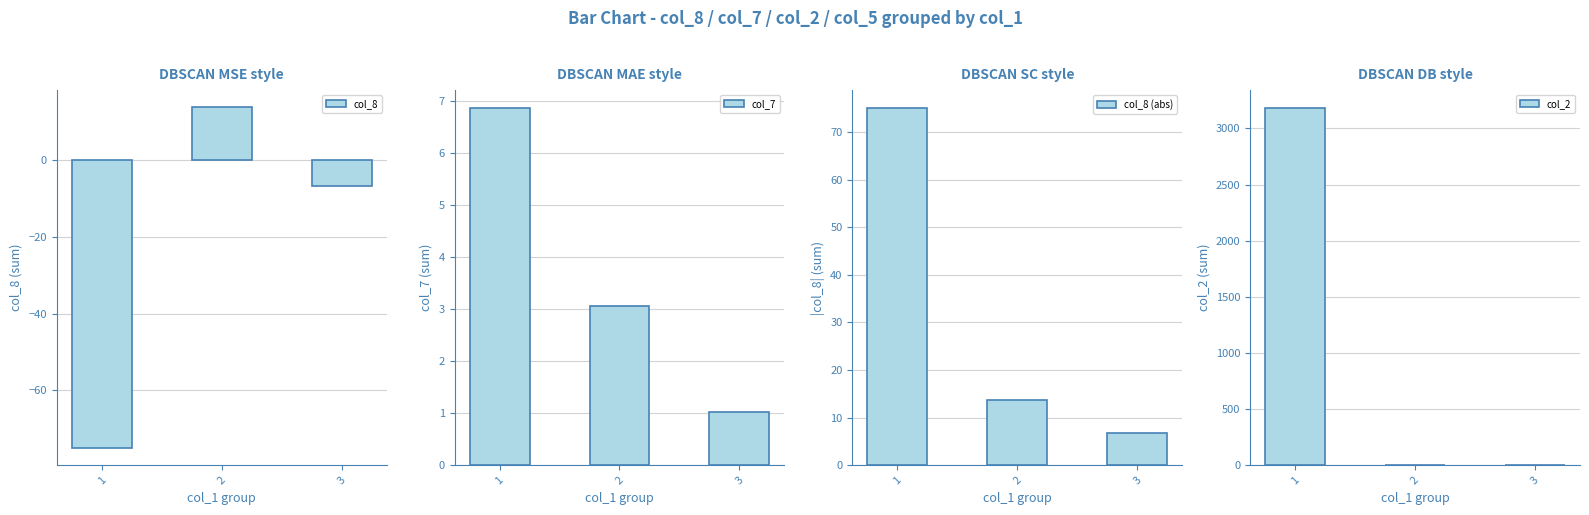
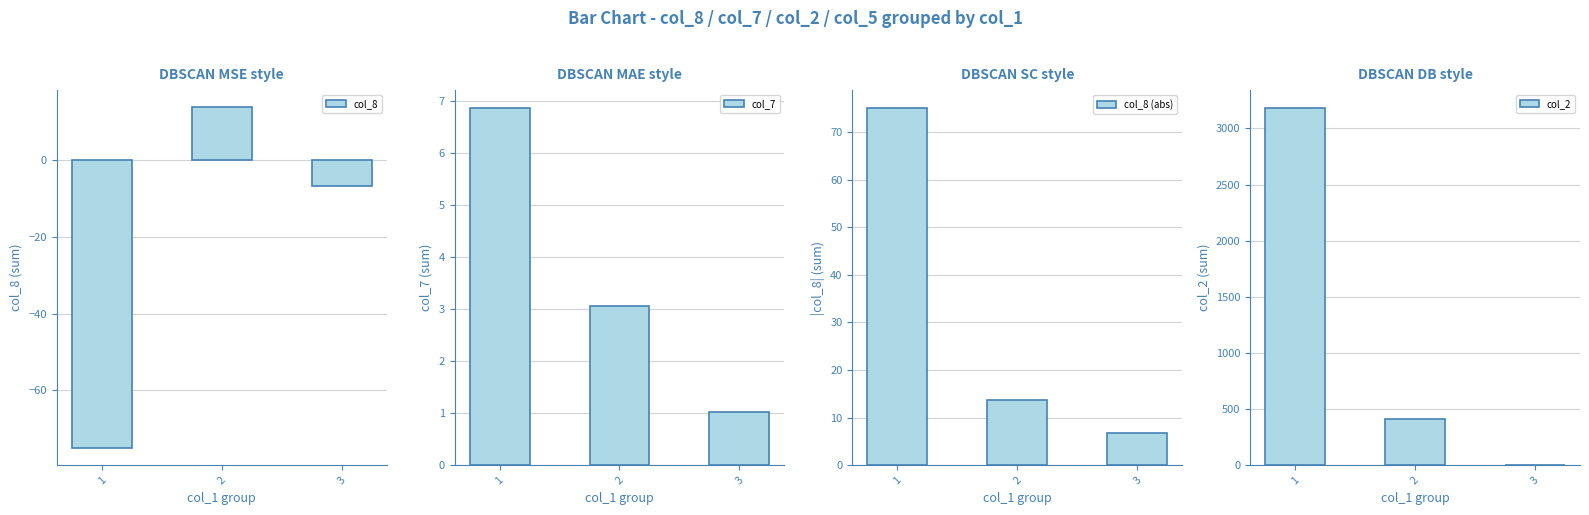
DBSCAN DB style, 2: 0 -> 410
